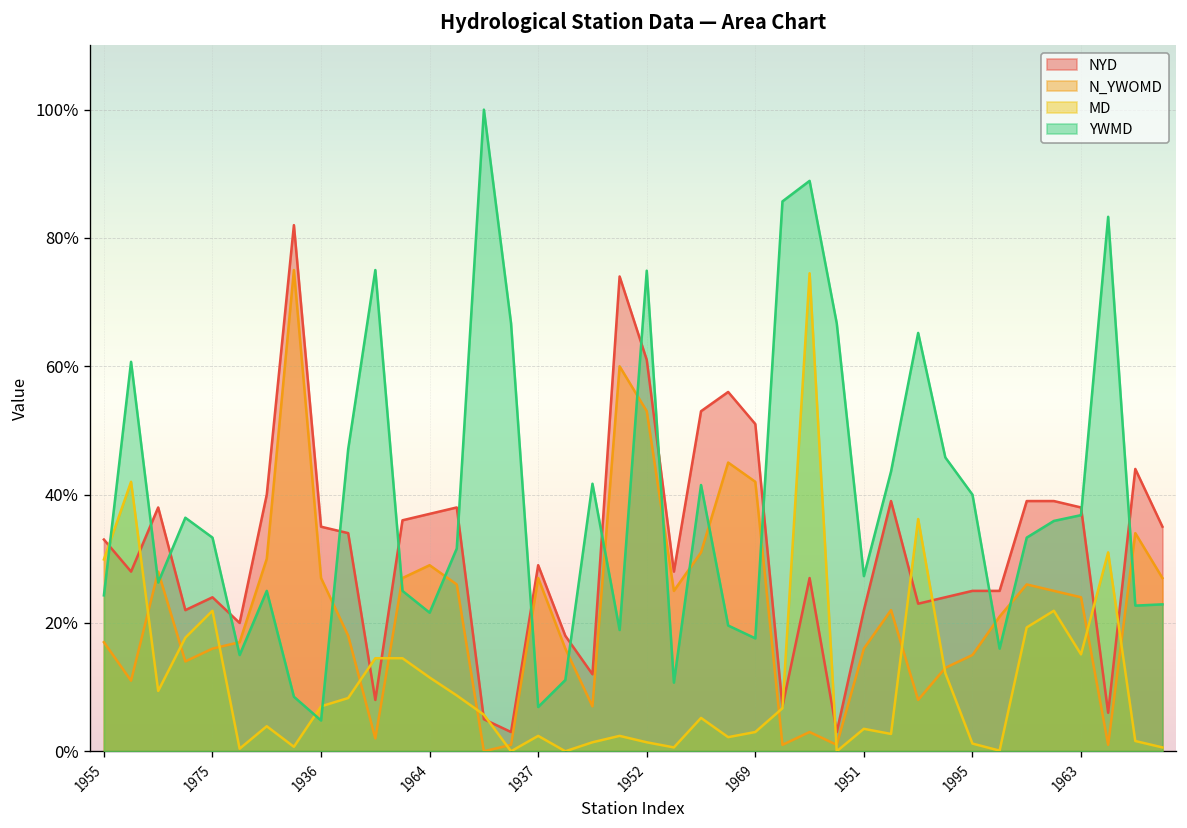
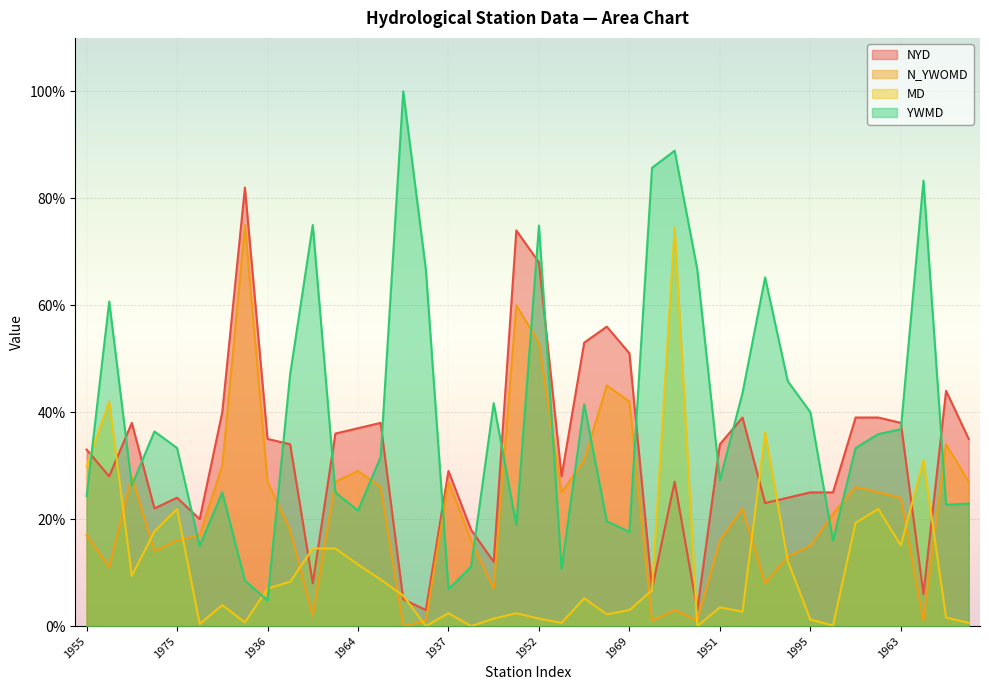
NYD, 1952: 61% -> 68%
NYD, 1951: 22% -> 34%
